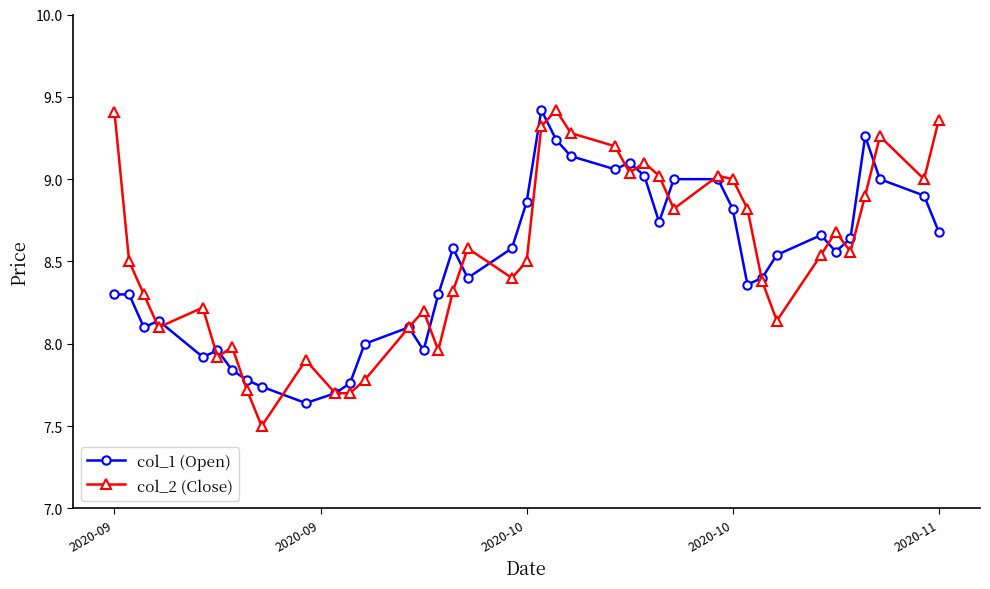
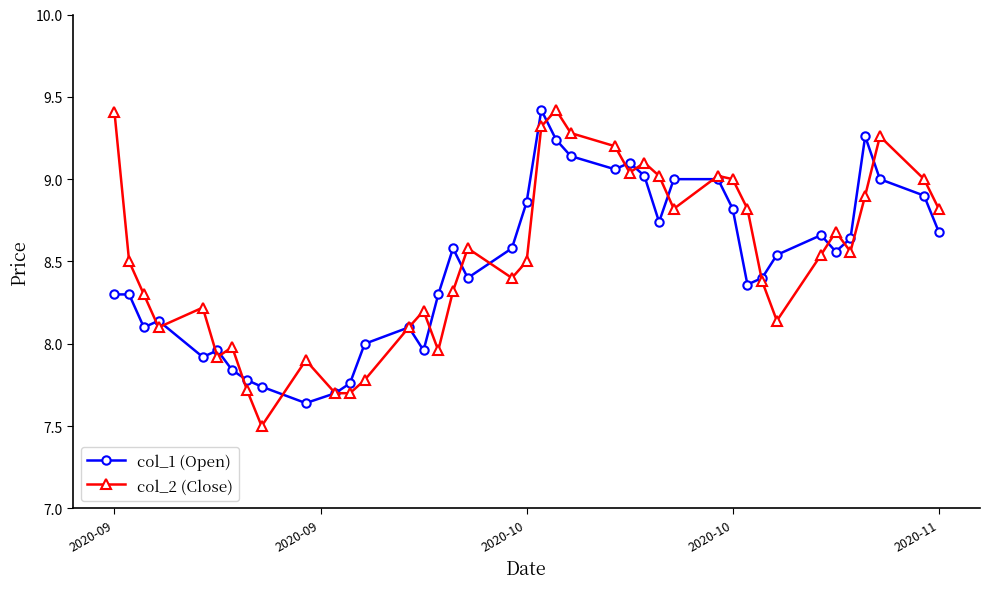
col_2 (Close), 2020-11: 9.36 -> 8.82
